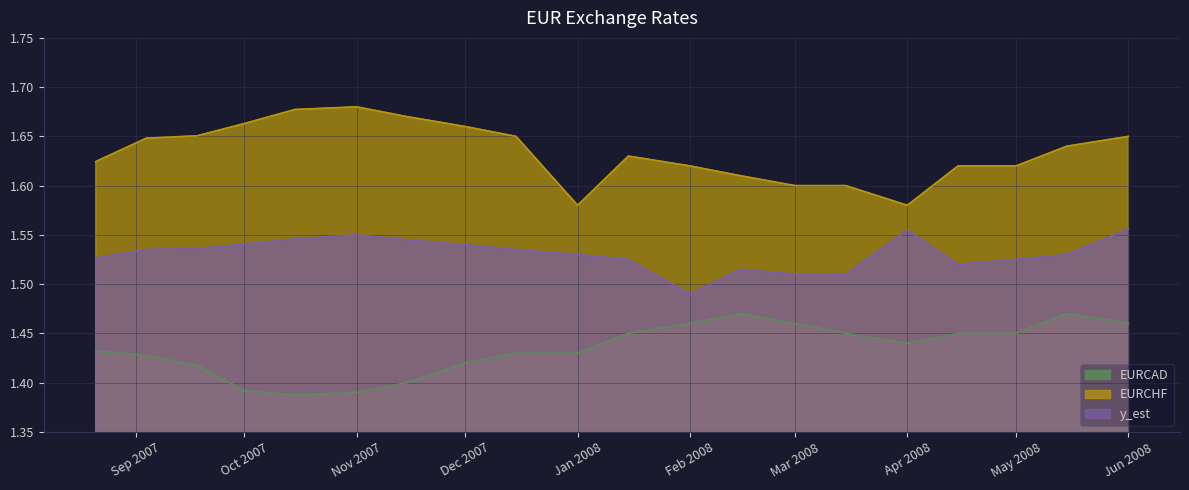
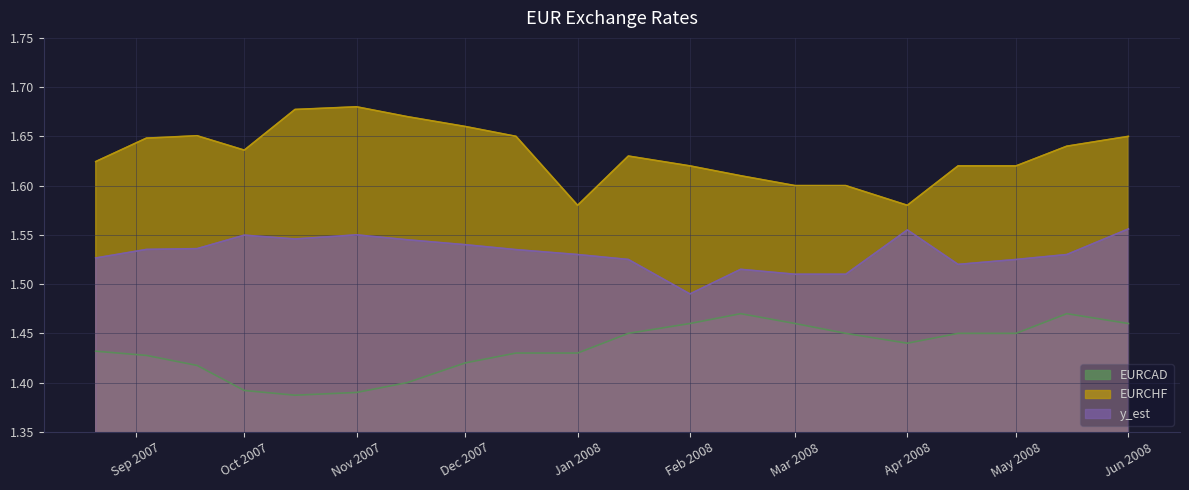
EURCHF, Oct 2007: 1.66 -> 1.64
y_est, Oct 2007: 1.54 -> 1.55
